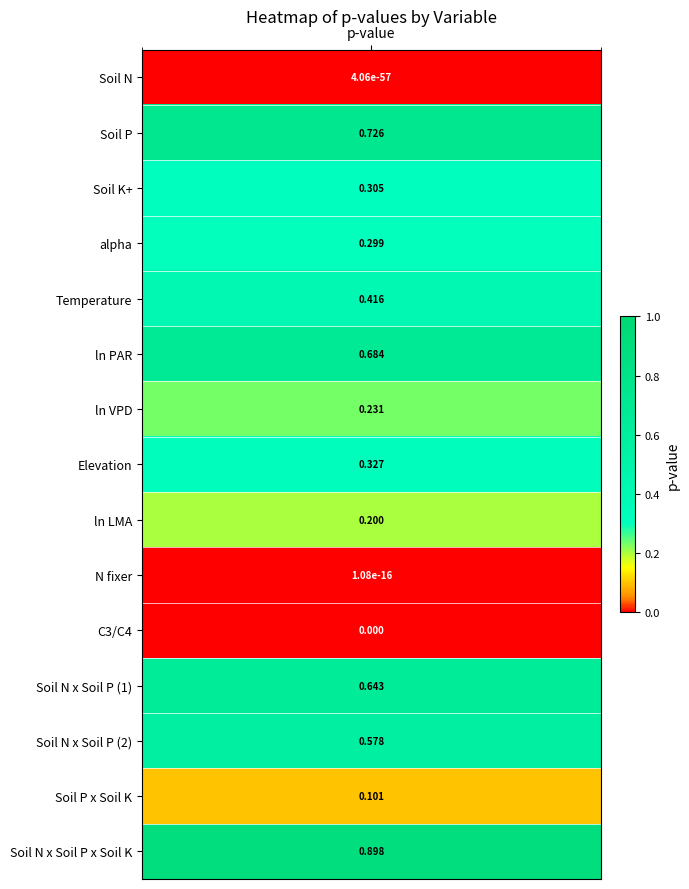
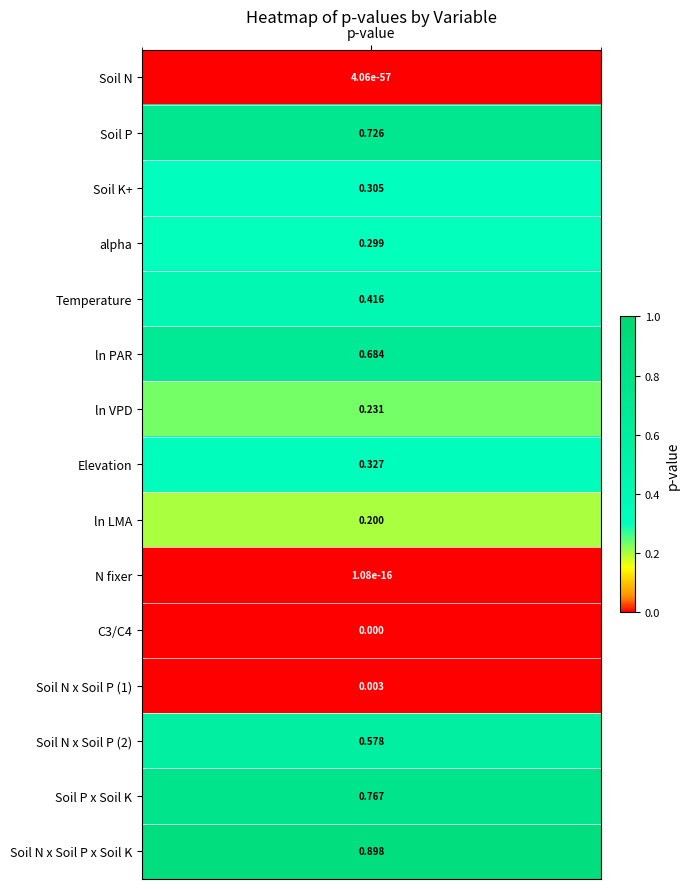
Soil N x Soil P (1), p-value: 0.643 -> 0.003
Soil P x Soil K, p-value: 0.101 -> 0.767
